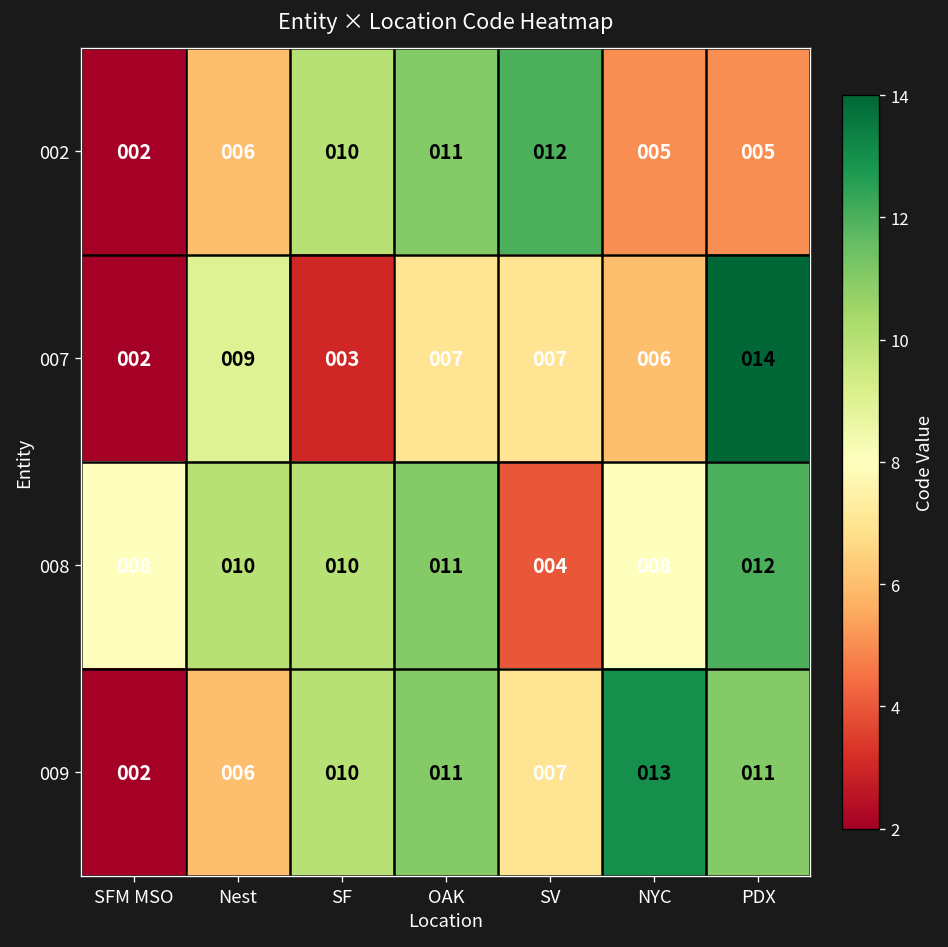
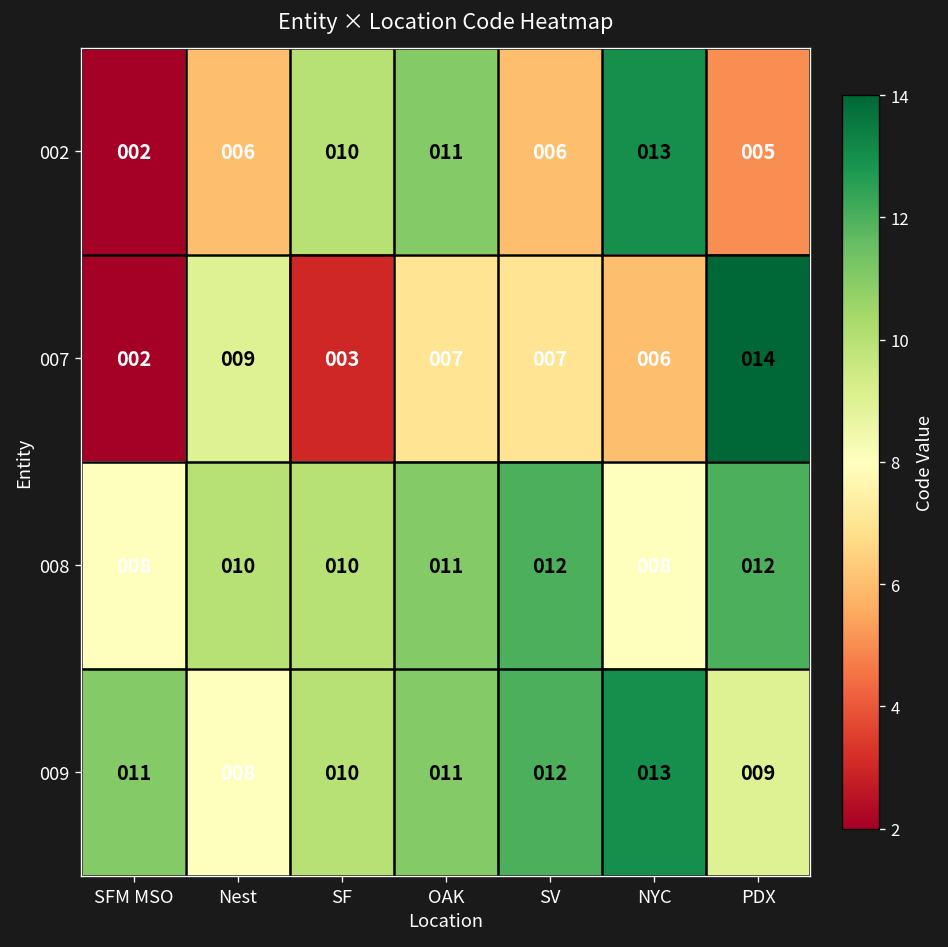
002, SV: 012 -> 006
002, NYC: 005 -> 013
008, SV: 004 -> 012
009, SFM MSO: 002 -> 011
009, Nest: 006 -> 008
009, SV: 007 -> 012
009, PDX: 011 -> 009
